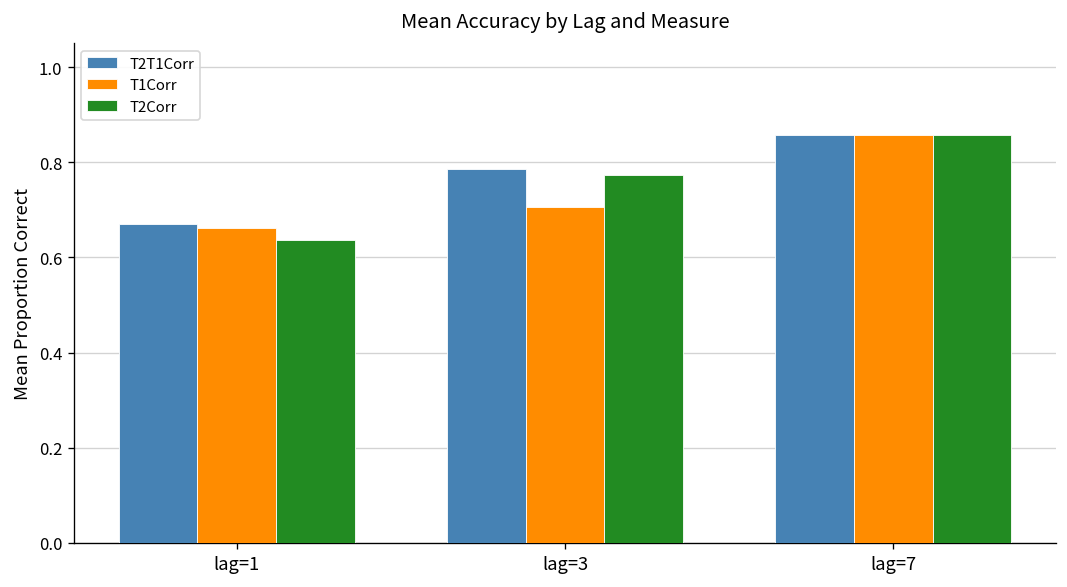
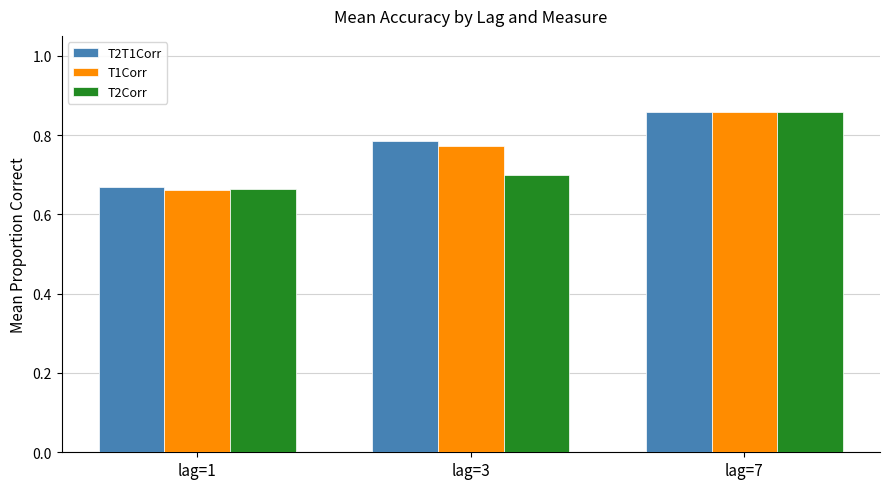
T2Corr, lag=1: 0.64 -> 0.67
T1Corr, lag=3: 0.71 -> 0.77
T2Corr, lag=3: 0.77 -> 0.70
